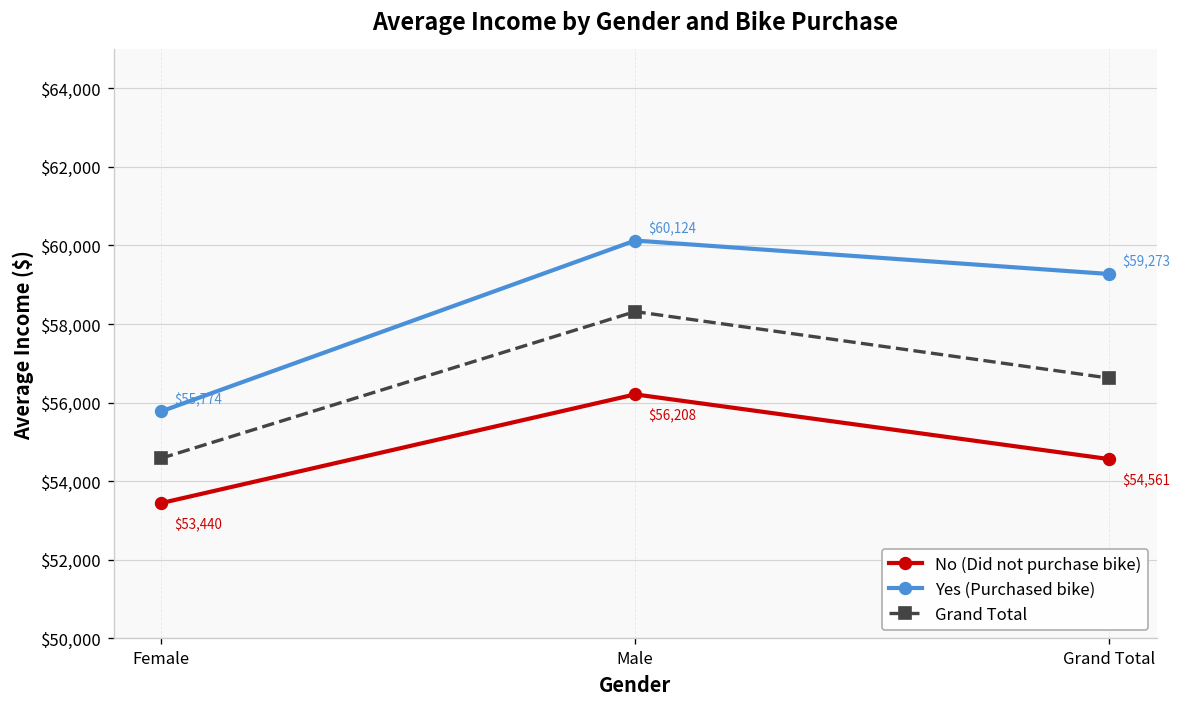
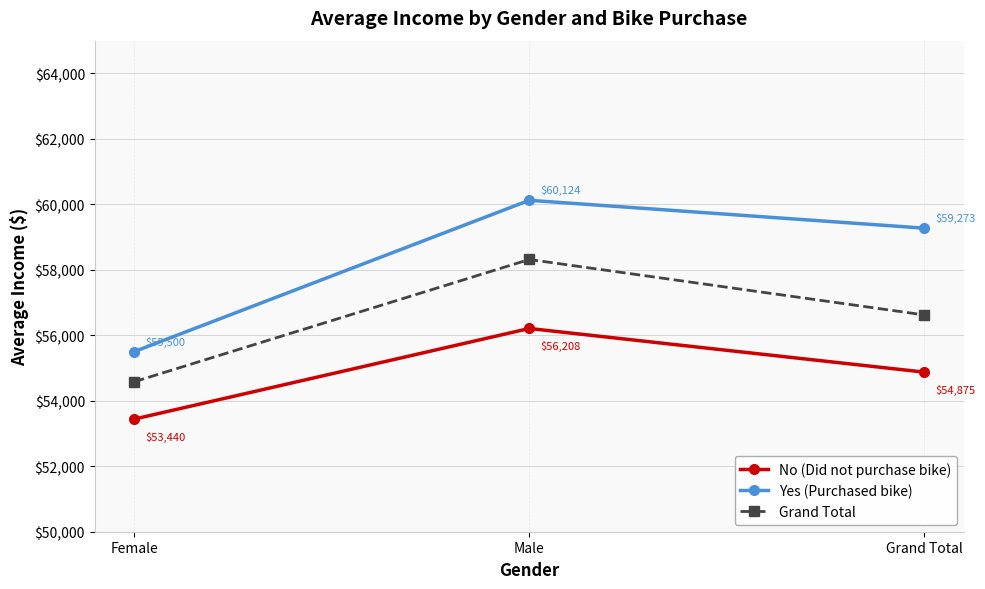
Yes (Purchased bike), Female: $55,774 -> $55,500
No (Did not purchase bike), Grand Total: $54,561 -> $54,875
